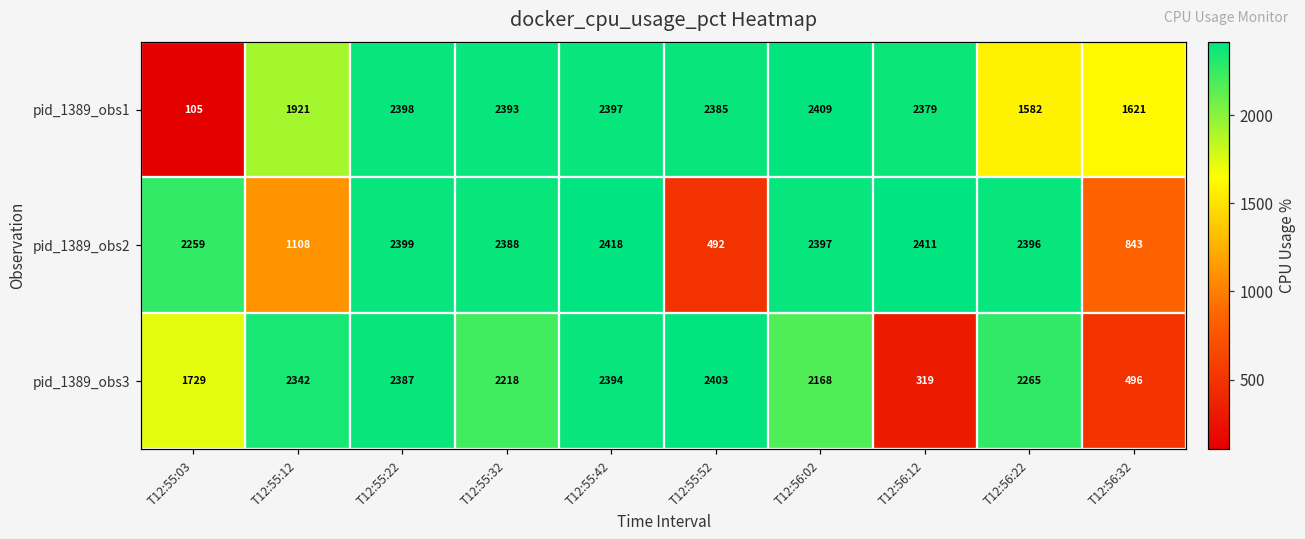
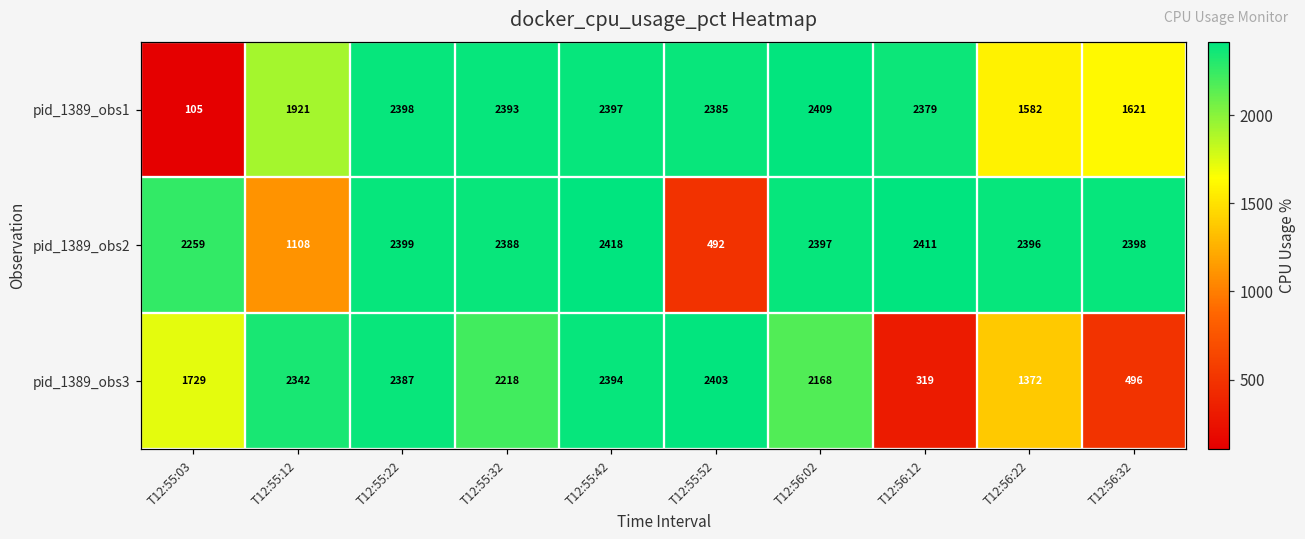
pid_1389_obs2, T12:56:32: 843 -> 2398
pid_1389_obs3, T12:56:22: 2265 -> 1372
